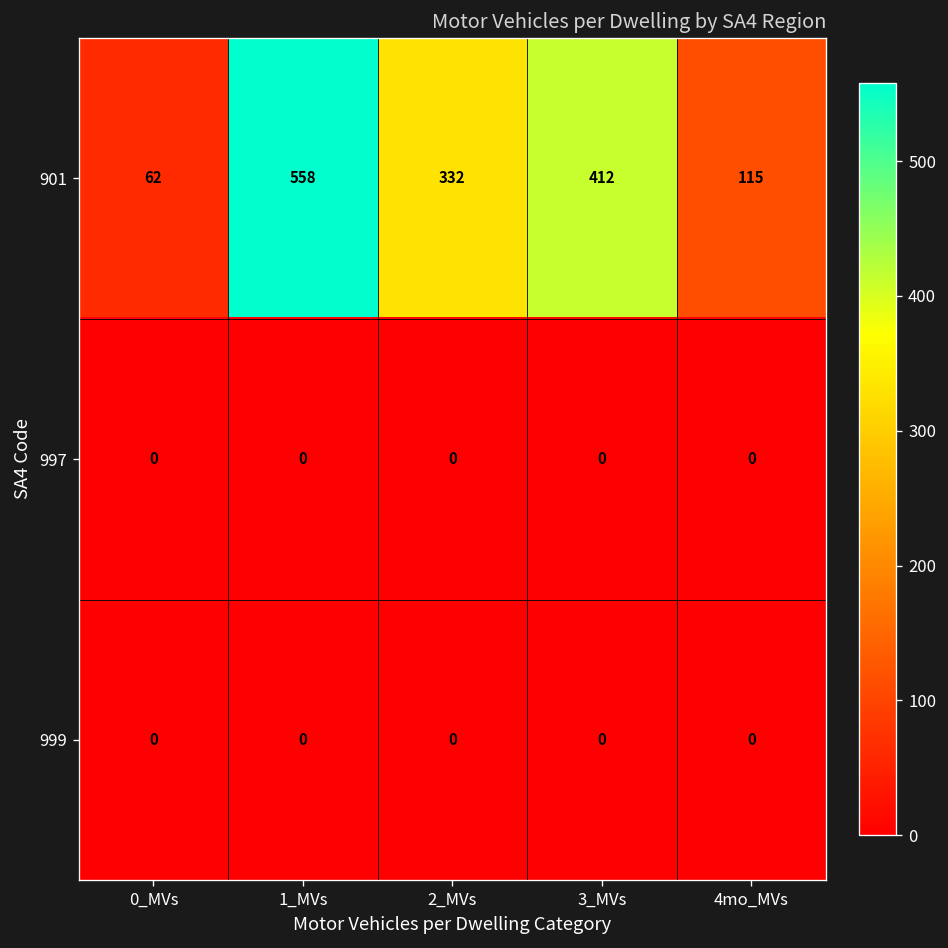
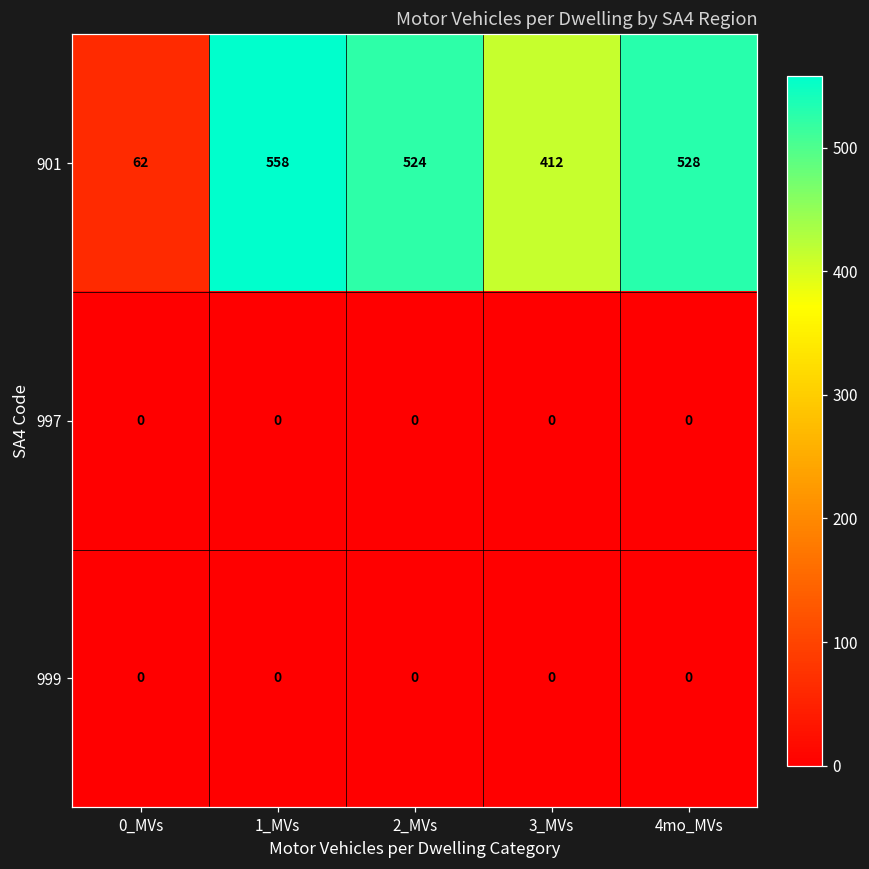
901, 2_MVs: 332 -> 524
901, 4mo_MVs: 115 -> 528
